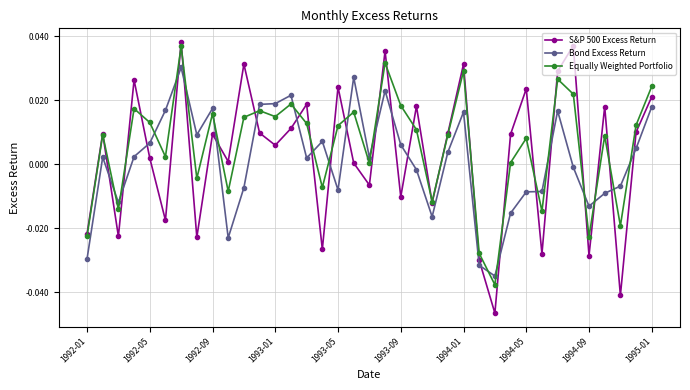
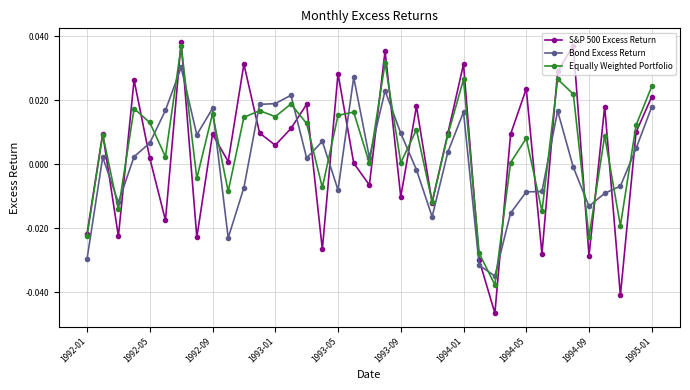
S&P 500 Excess Return, 1993-05: 0.024 -> 0.028
Equally Weighted Portfolio, 1993-05: 0.012 -> 0.015
Bond Excess Return, 1993-09: 0.006 -> 0.010
Equally Weighted Portfolio, 1993-09: 0.018 -> 0.000
Equally Weighted Portfolio, 1994-01: 0.029 -> 0.026
